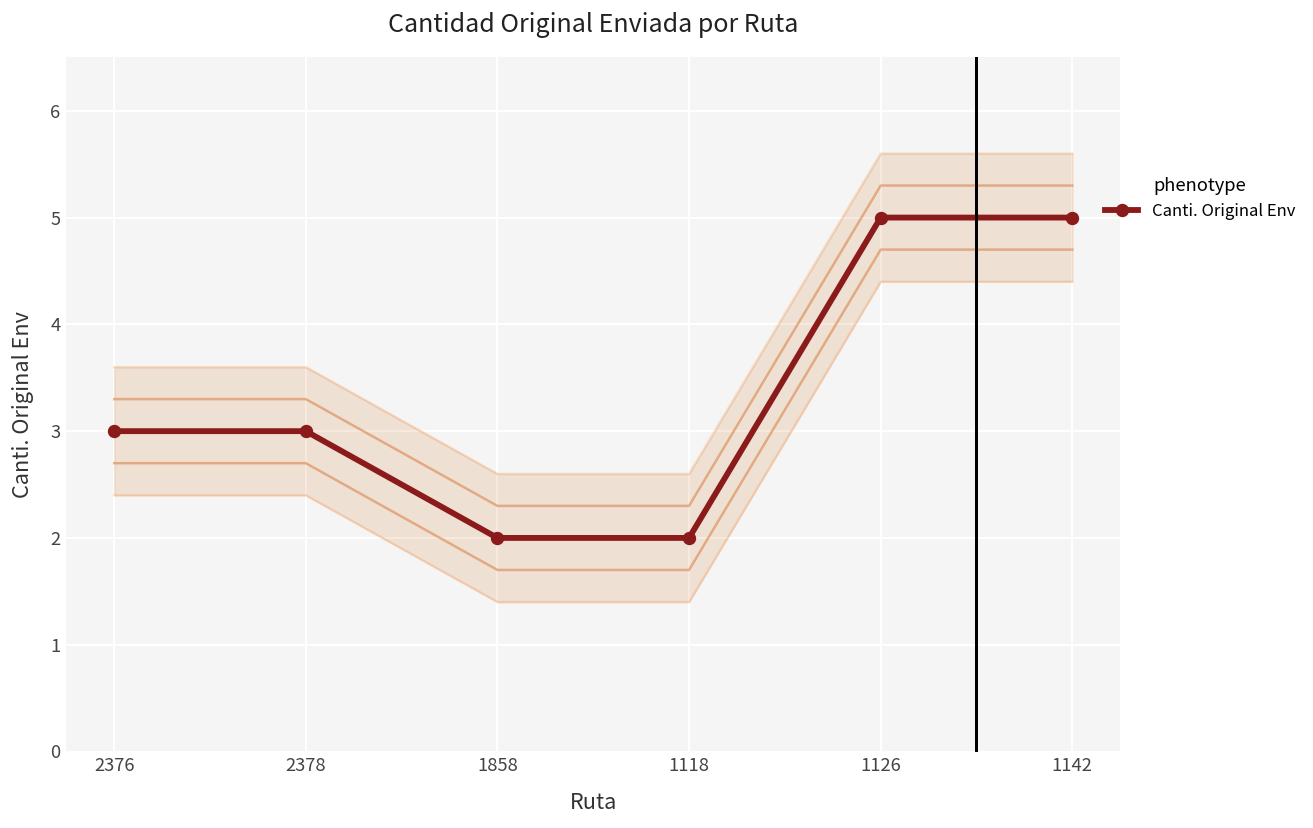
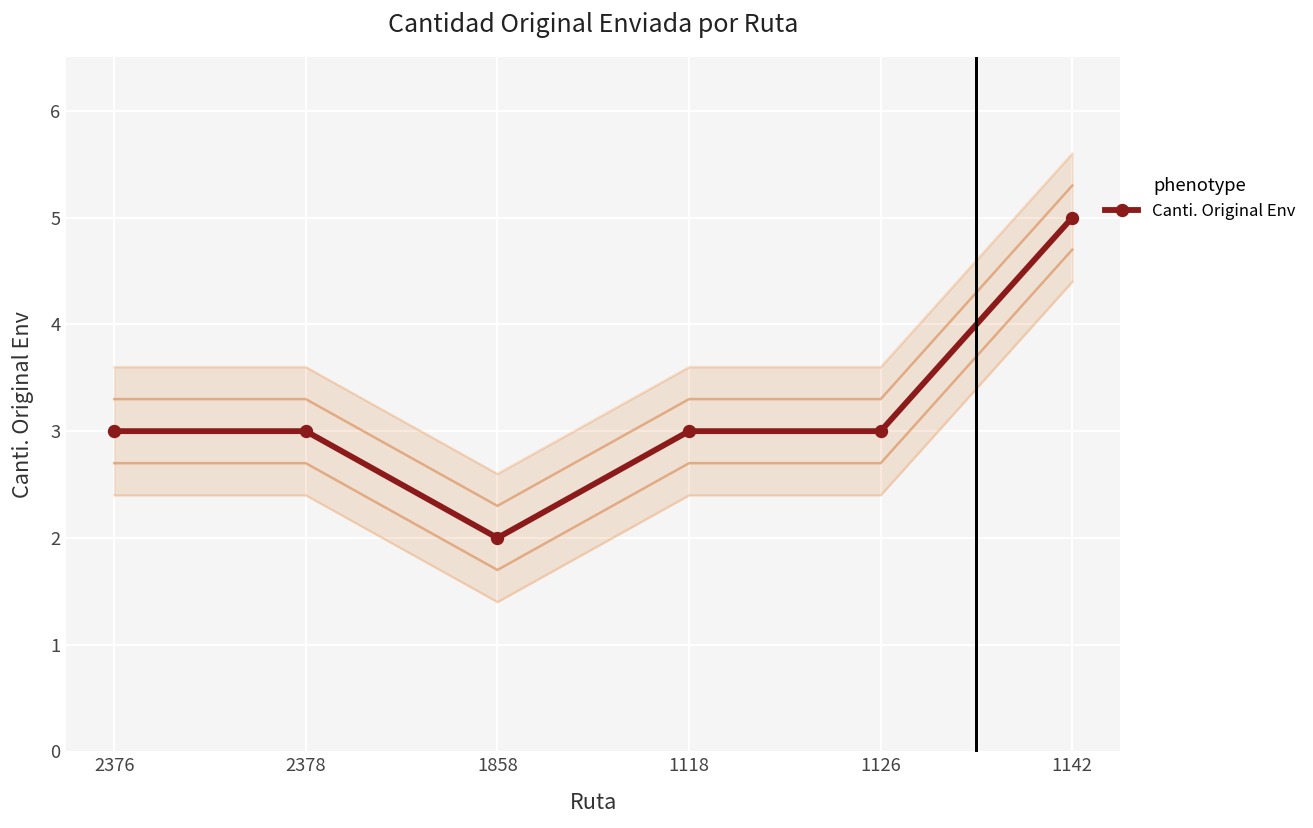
Canti. Original Env, 1118: 2 -> 3
Canti. Original Env, 1126: 5 -> 3
